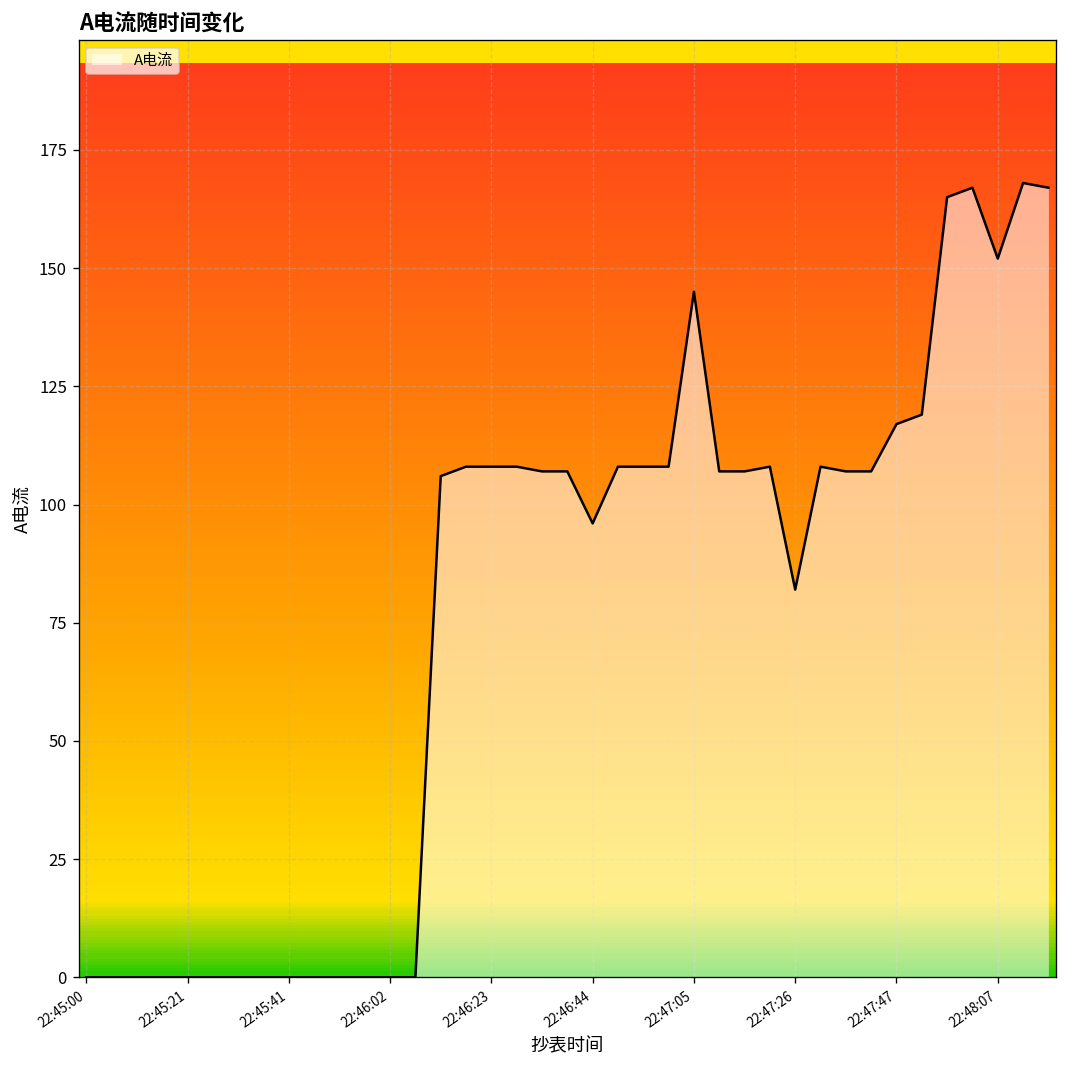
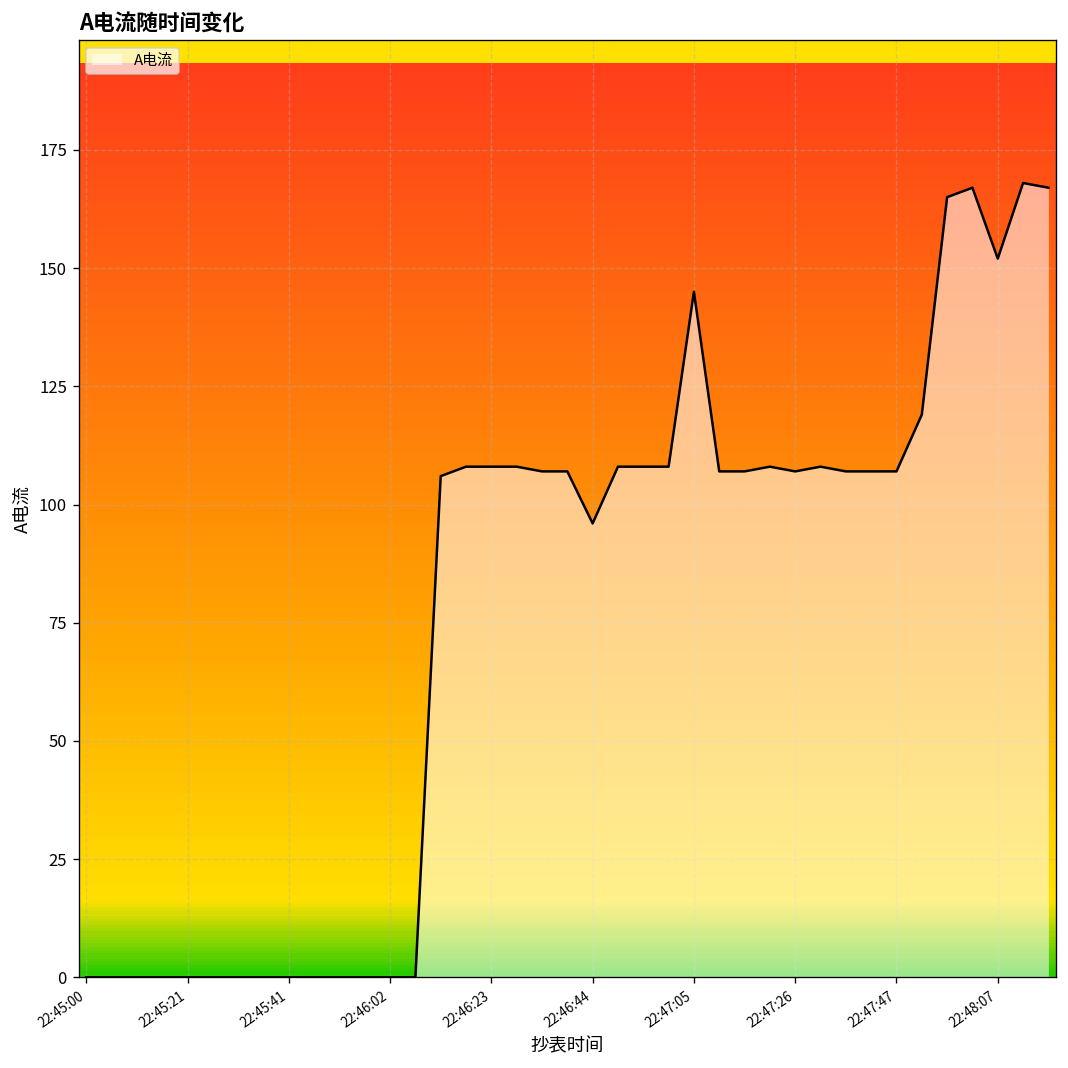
22:47:26: 82 -> 107
22:47:47: 117 -> 107
